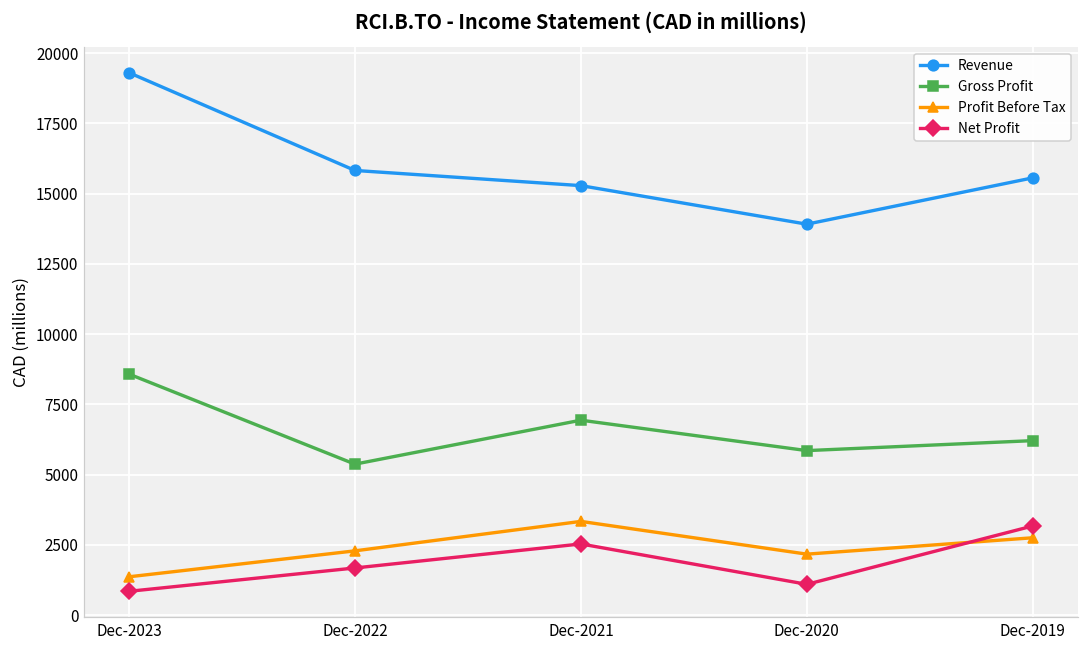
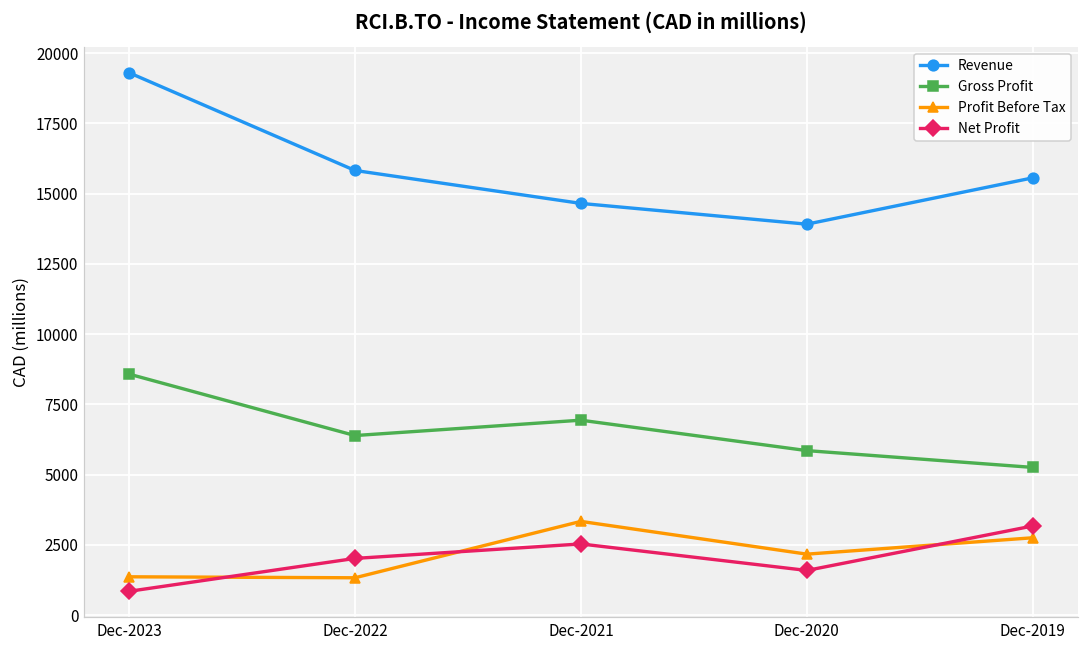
Gross Profit, Dec-2022: 5400 -> 6400
Profit Before Tax, Dec-2022: 2300 -> 1300
Net Profit, Dec-2022: 1700 -> 2000
Revenue, Dec-2021: 15300 -> 14700
Net Profit, Dec-2020: 1100 -> 1600
Gross Profit, Dec-2019: 6200 -> 5300
